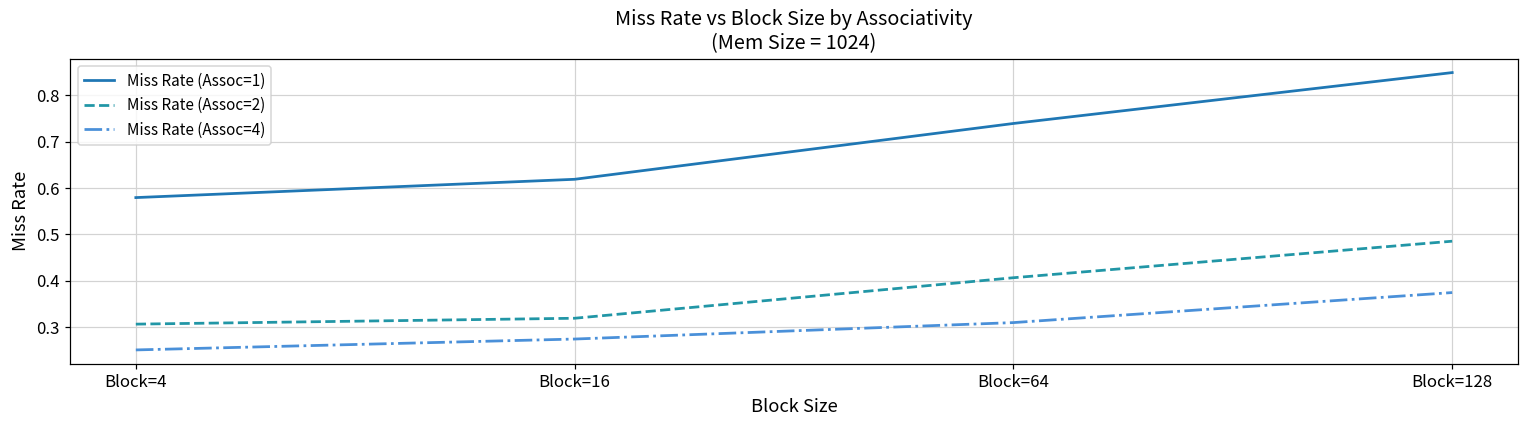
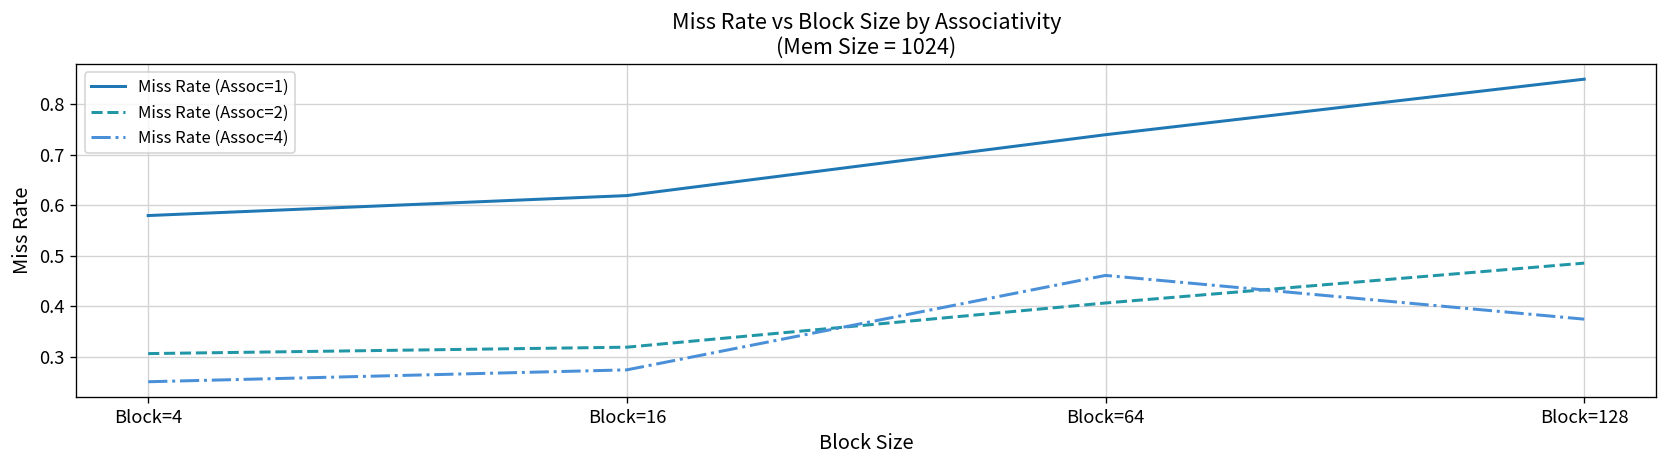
Miss Rate (Assoc=4), Block=64: 0.31 -> 0.46
